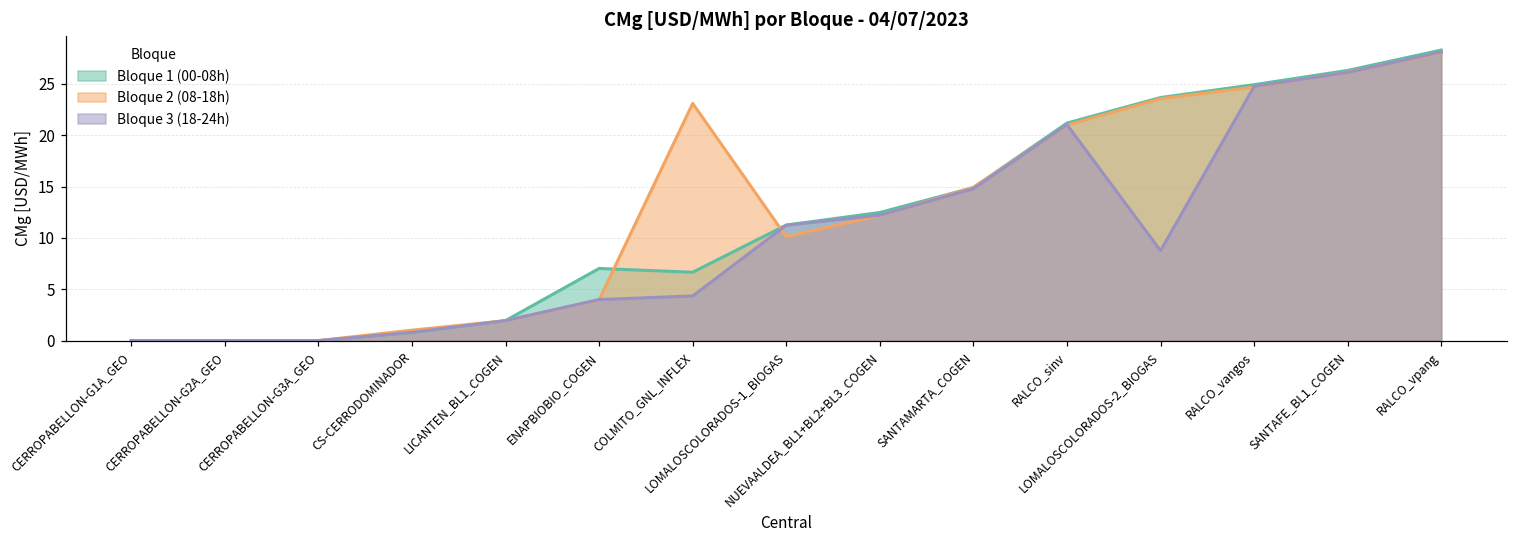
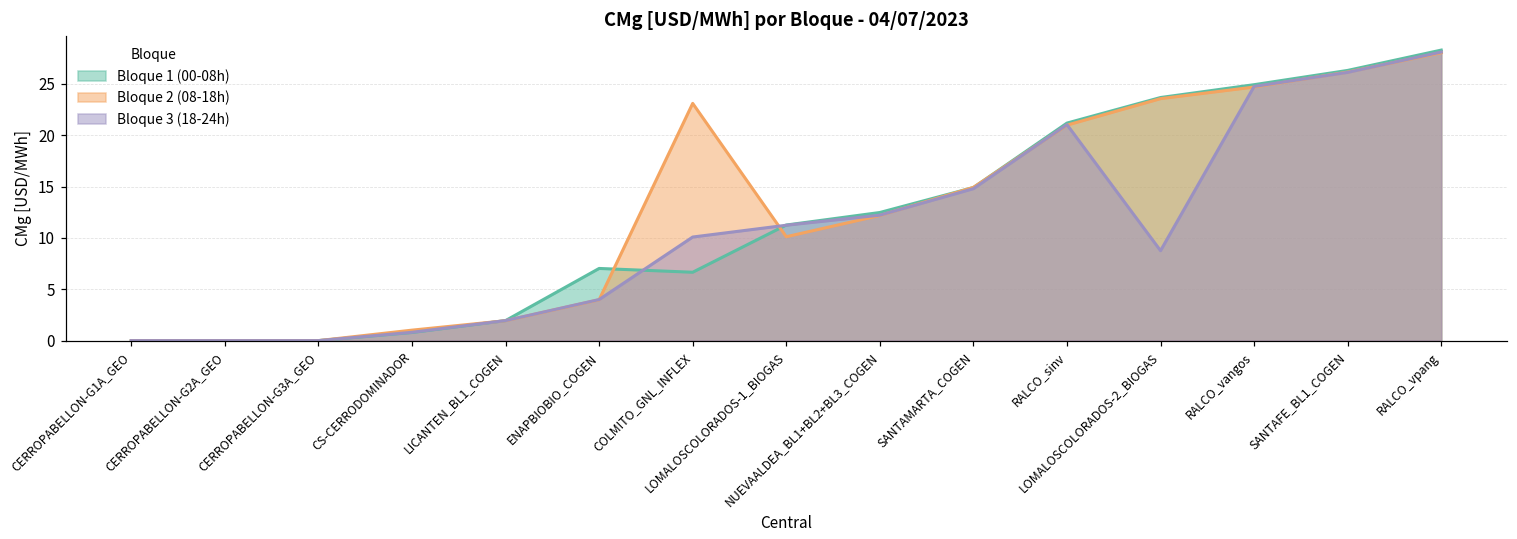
Bloque 3 (18-24h), COLMITO_GNL_INFLEX: 4 -> 10
